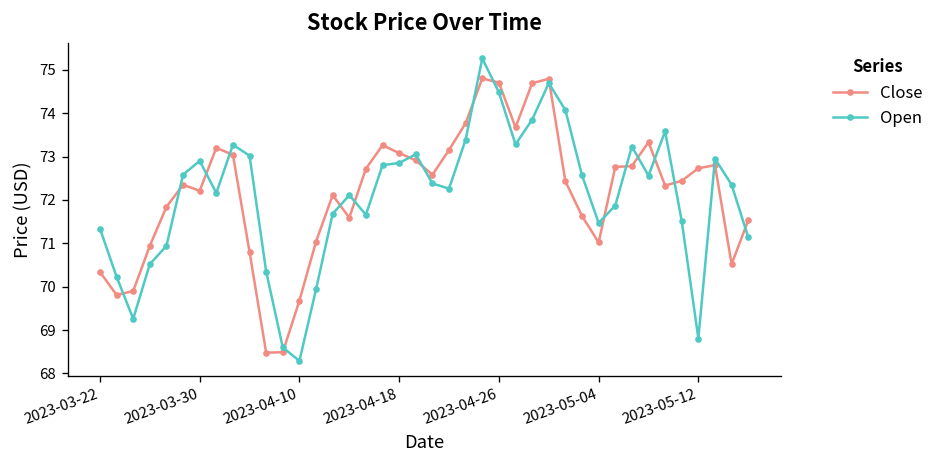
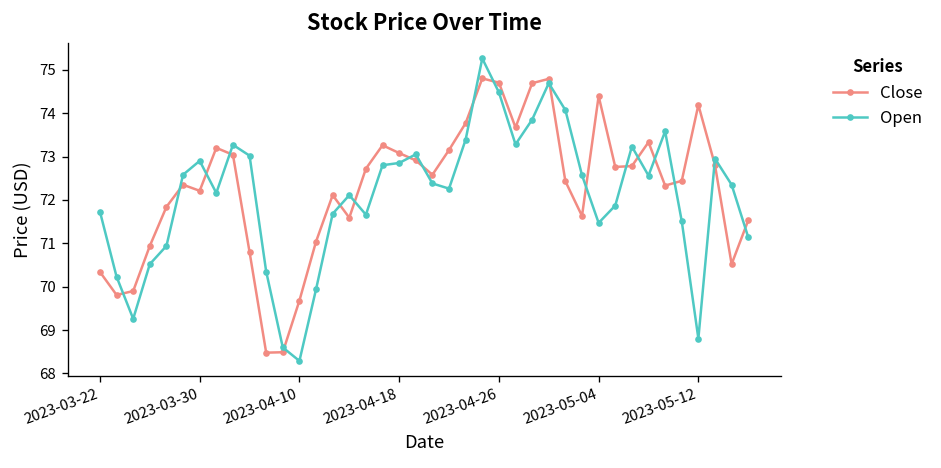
Open, 2023-03-22: 71.3 -> 71.7
Close, 2023-05-04: 71.0 -> 74.4
Close, 2023-05-12: 72.7 -> 74.2
